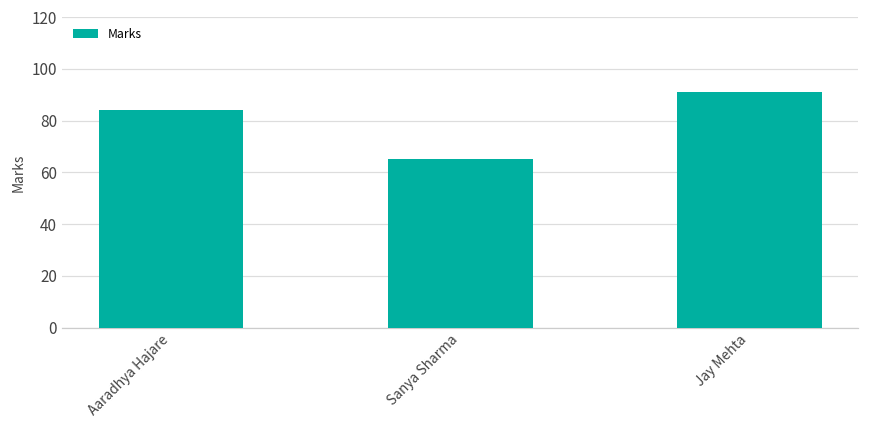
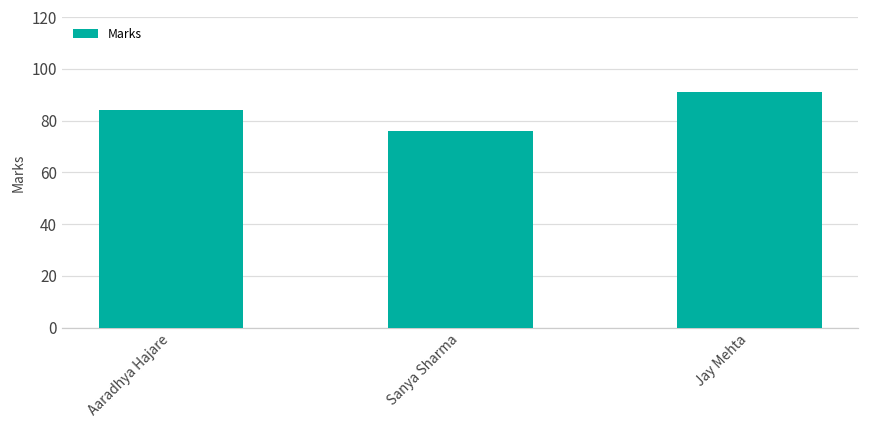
Sanya Sharma: 65 -> 76
